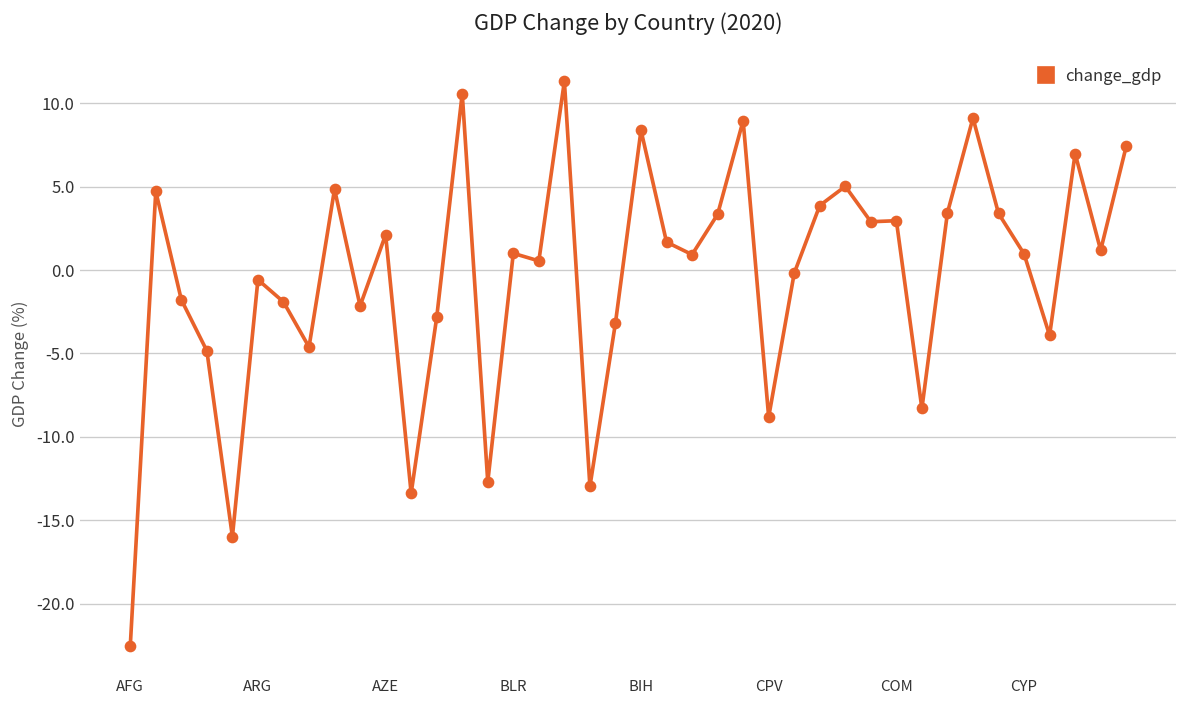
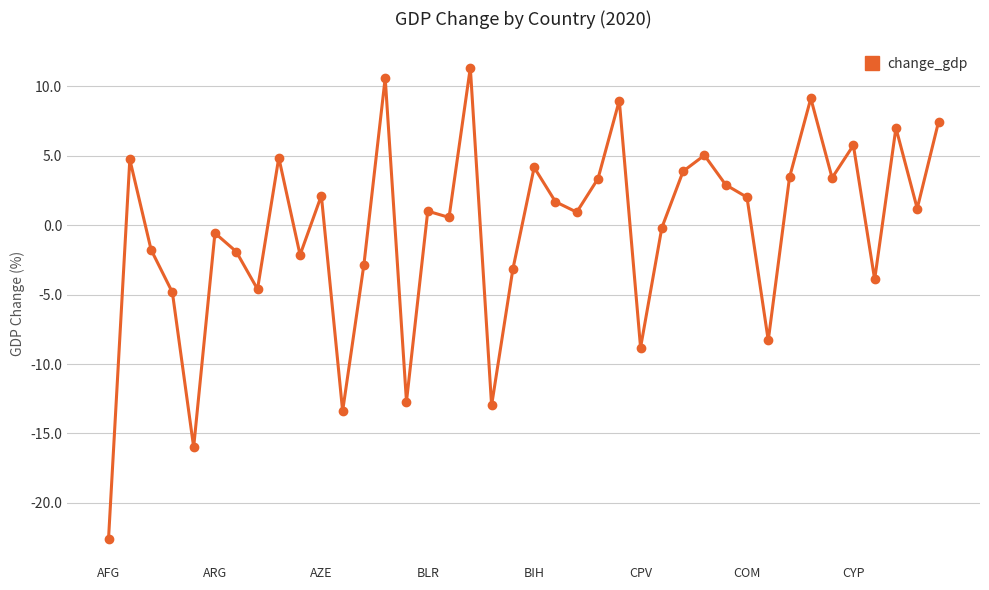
BIH: 8.4 -> 4.1
COM: 3.0 -> 2.0
CYP: 1.0 -> 5.7
